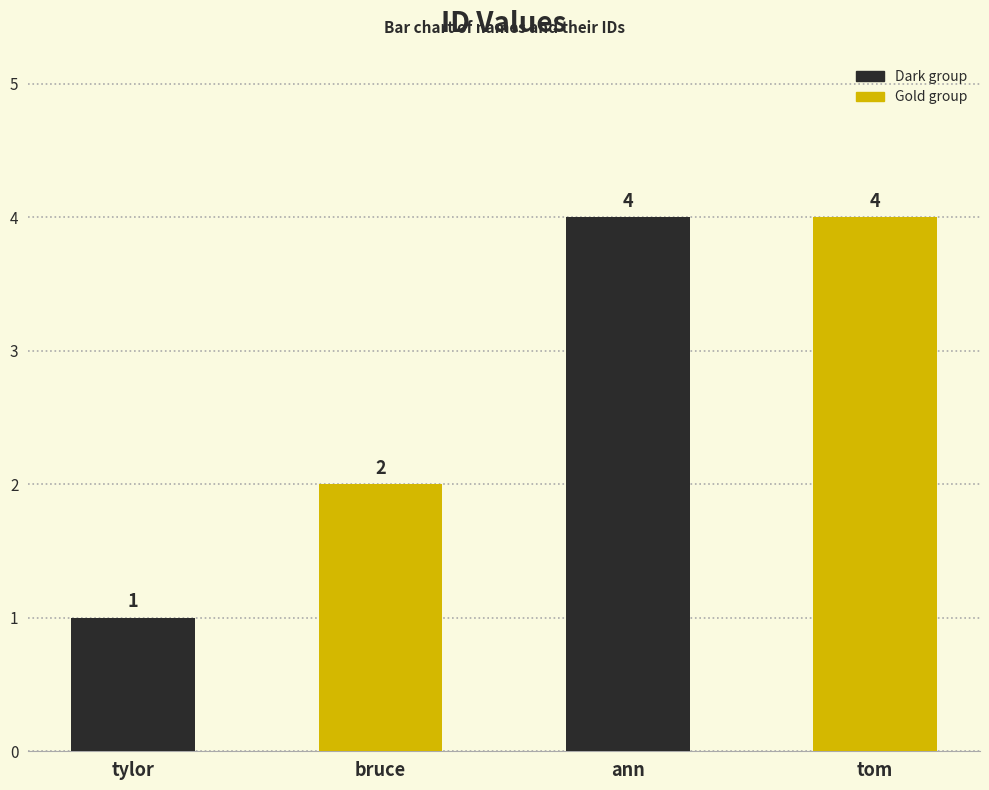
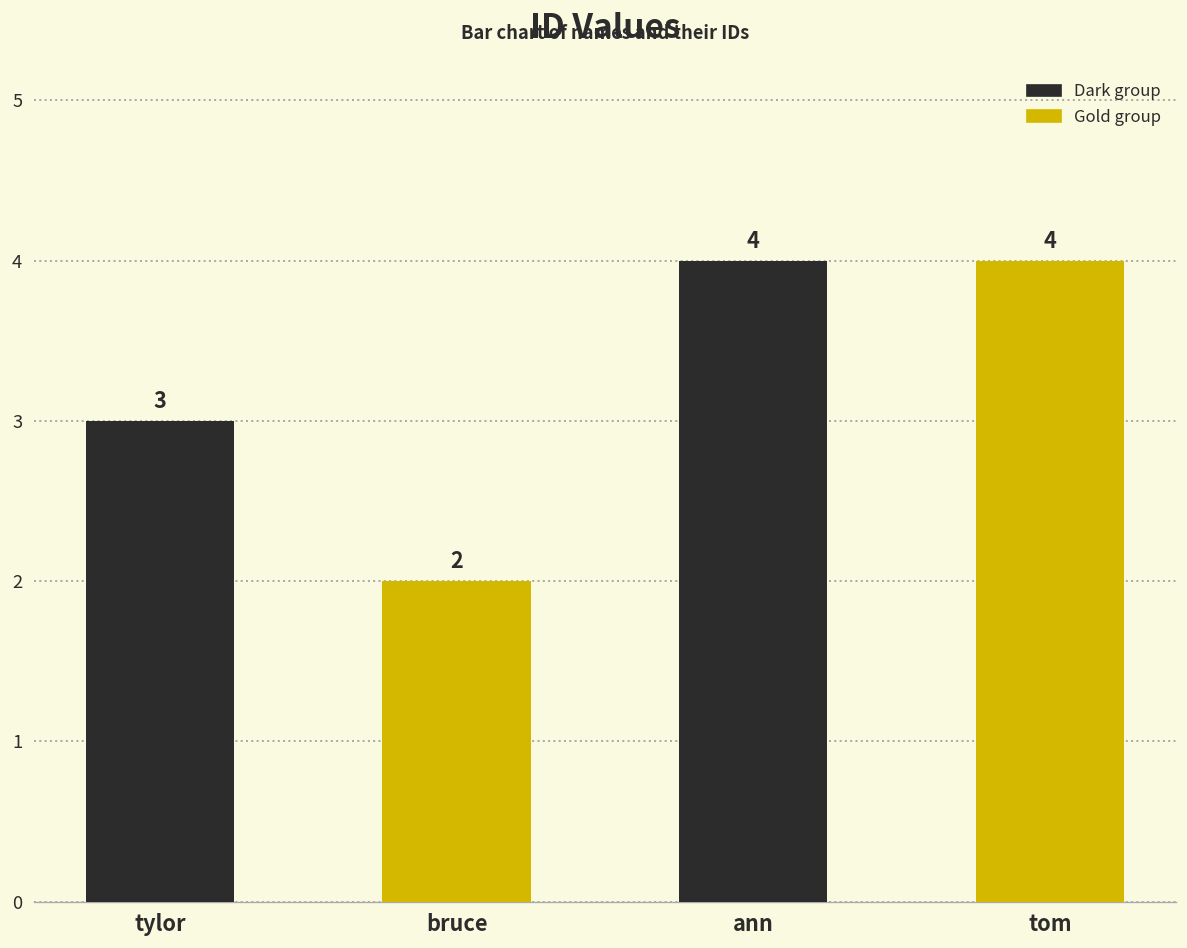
tylor: 1 -> 3
